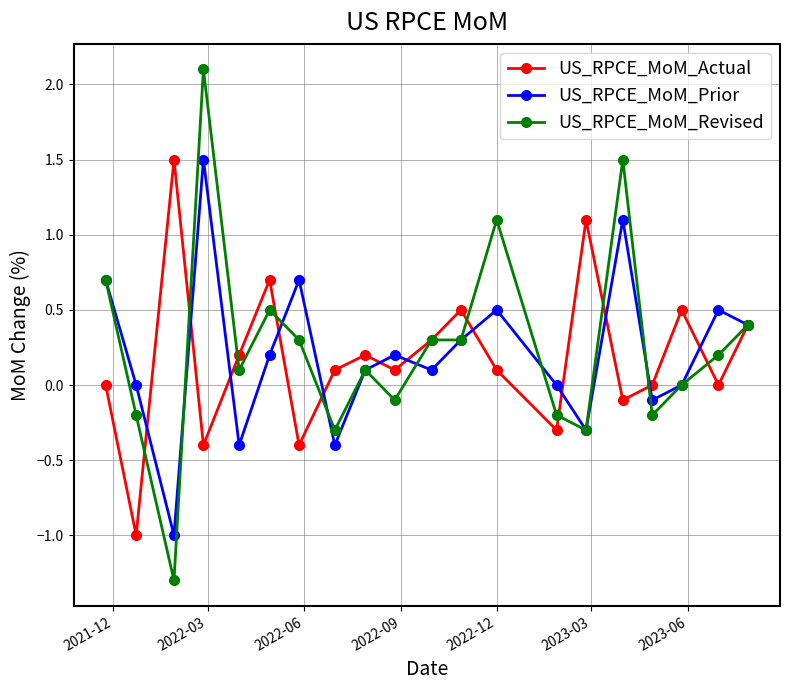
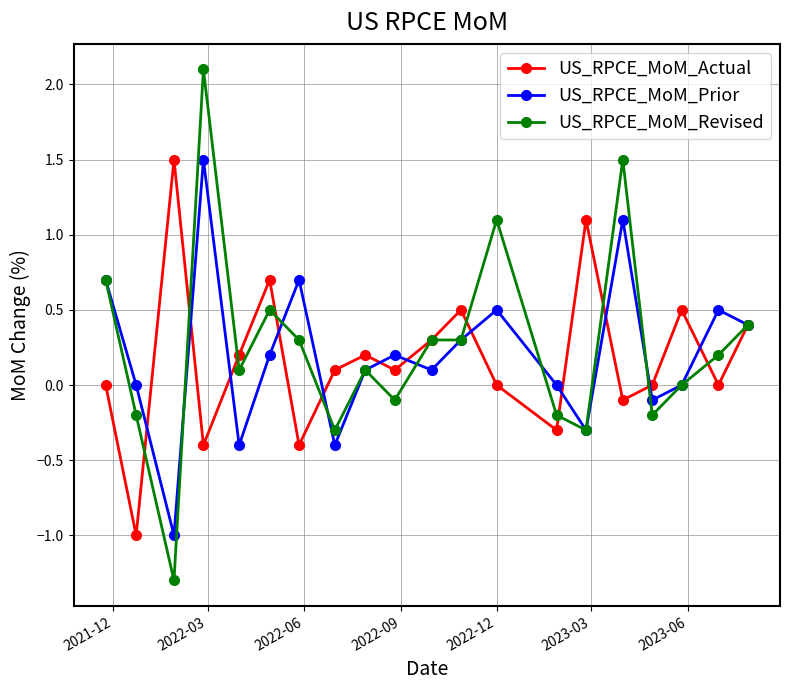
US_RPCE_MoM_Actual, 2022-12: 0.1 -> 0.0
